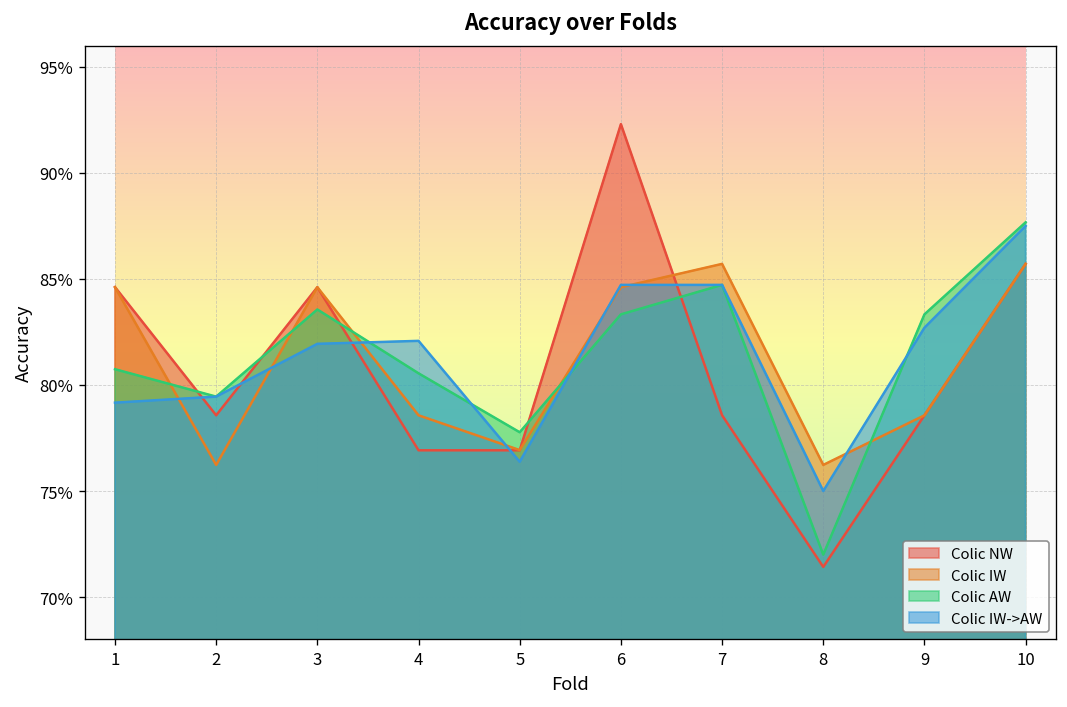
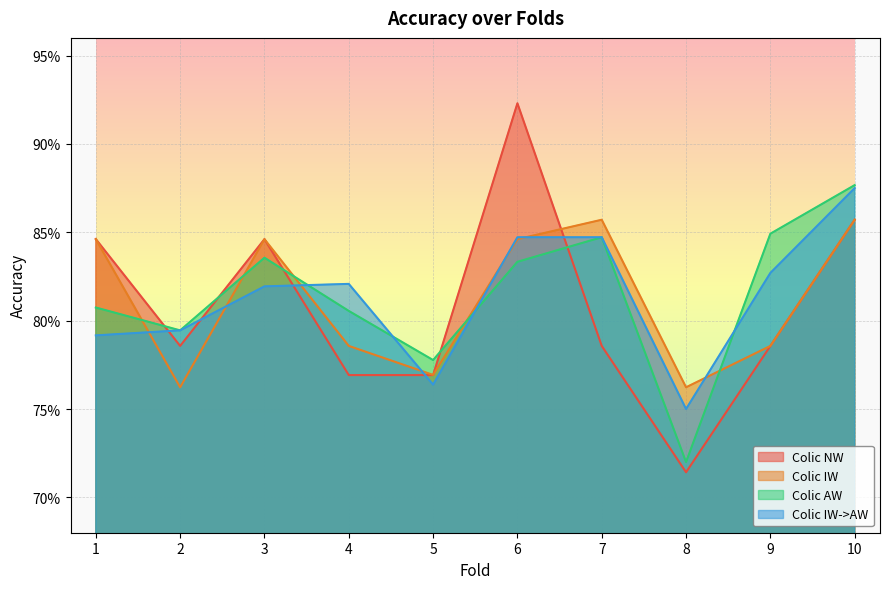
Colic AW, 9: 83.3% -> 84.9%
